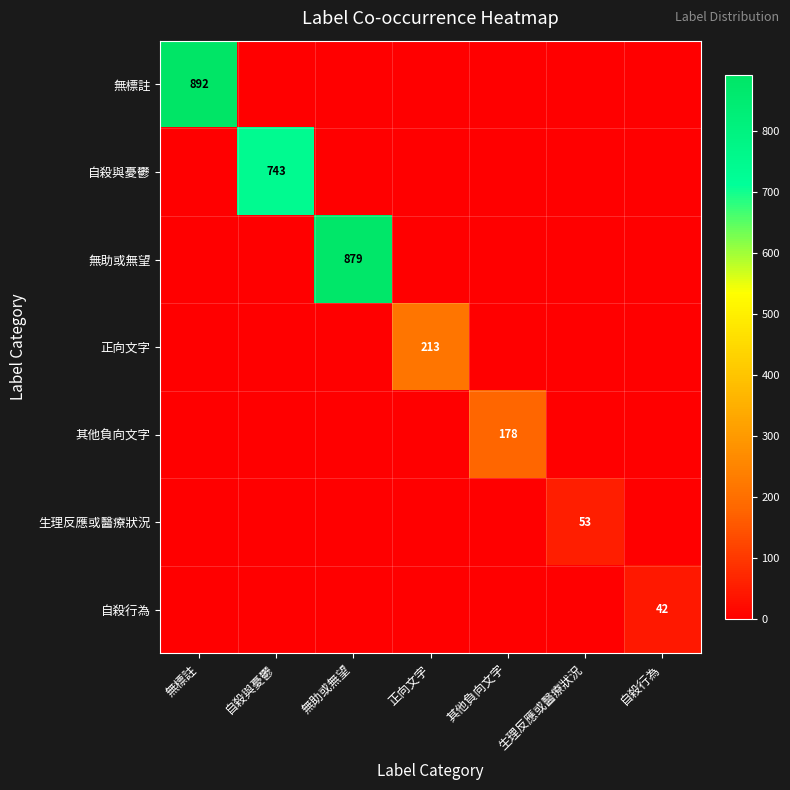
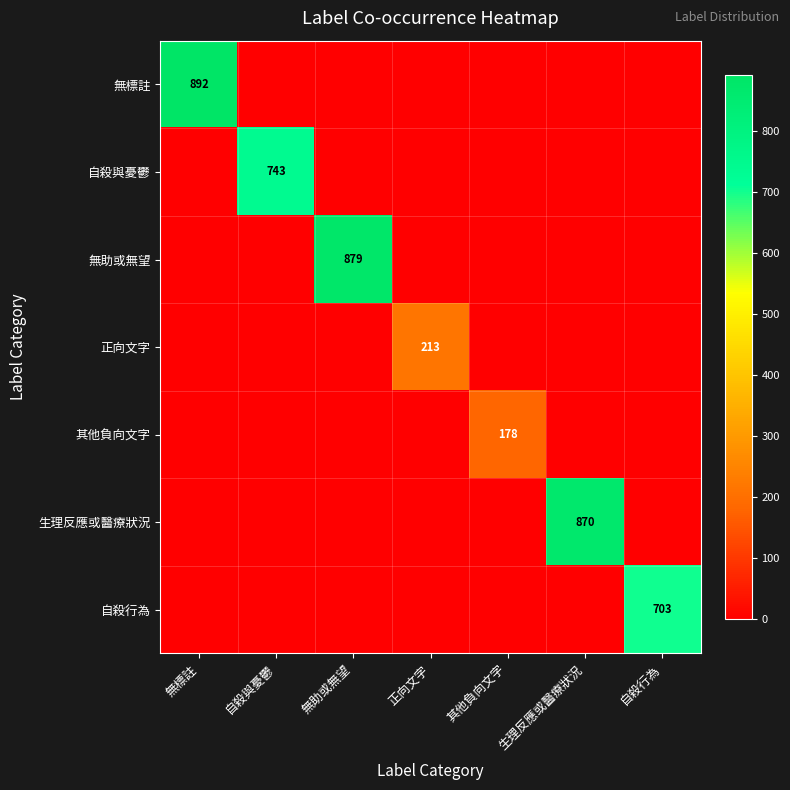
生理反應或醫療狀況, 生理反應或醫療狀況: 53 -> 870
自殺行為, 自殺行為: 42 -> 703
